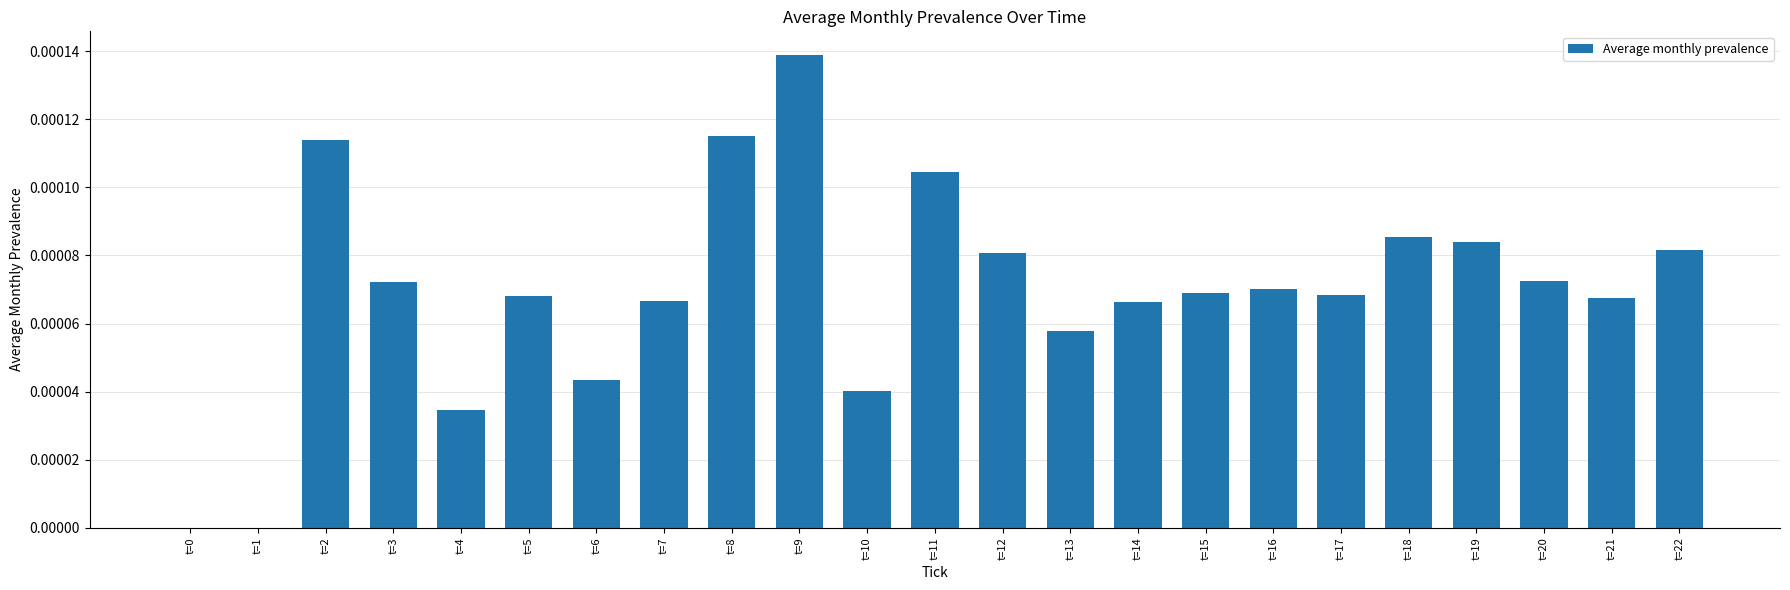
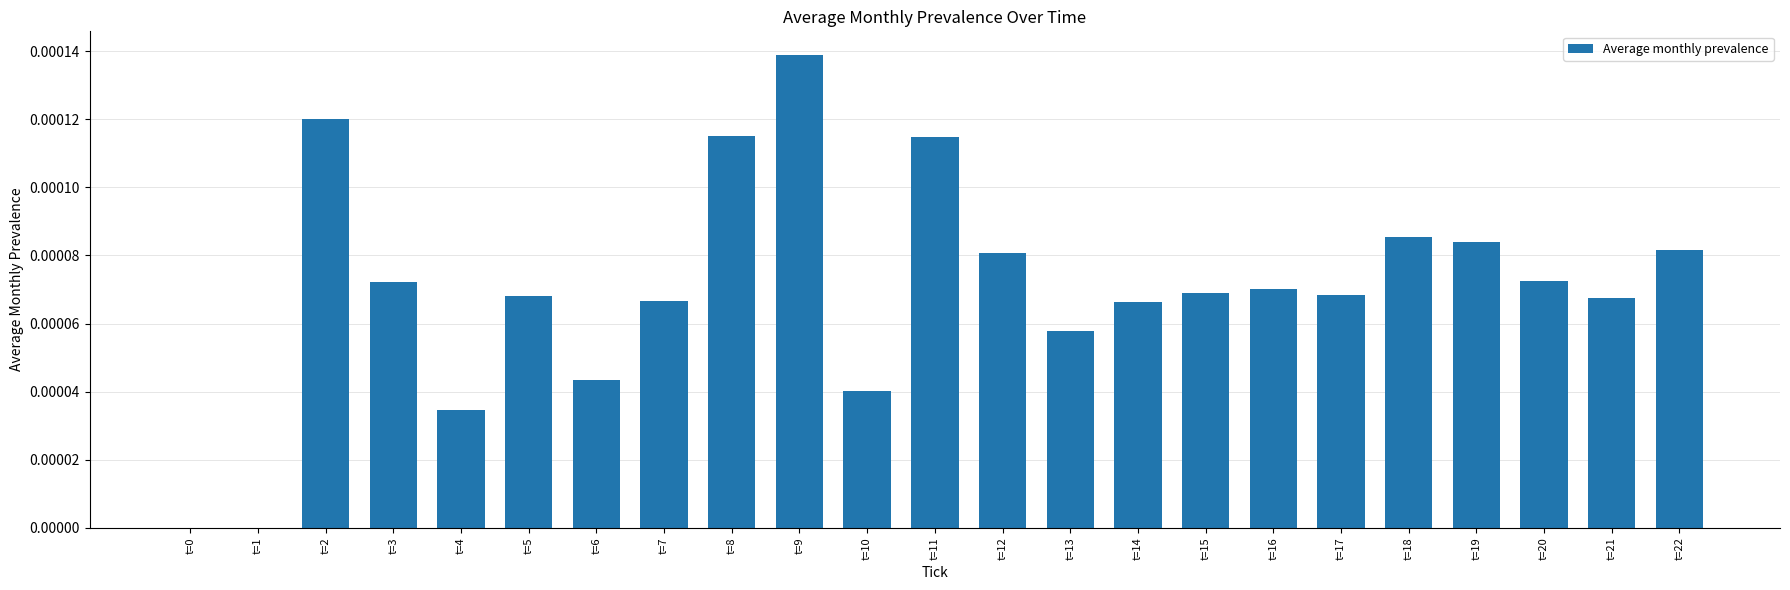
t=2: 0.000114 -> 0.000120
t=11: 0.000104 -> 0.000115
